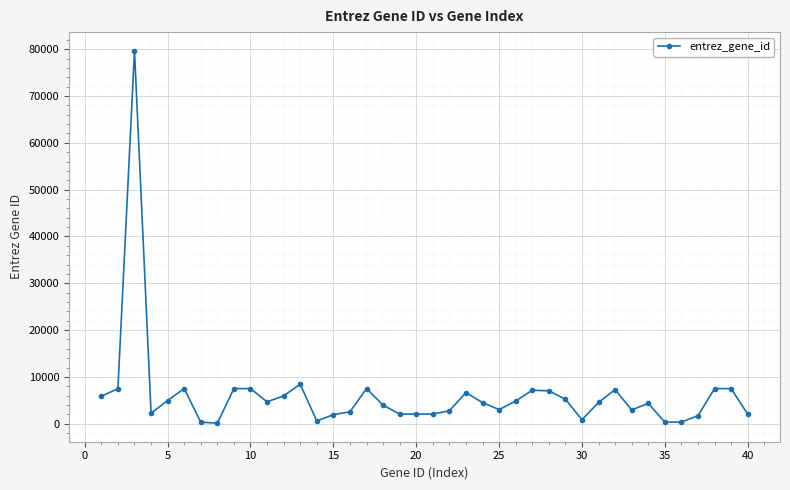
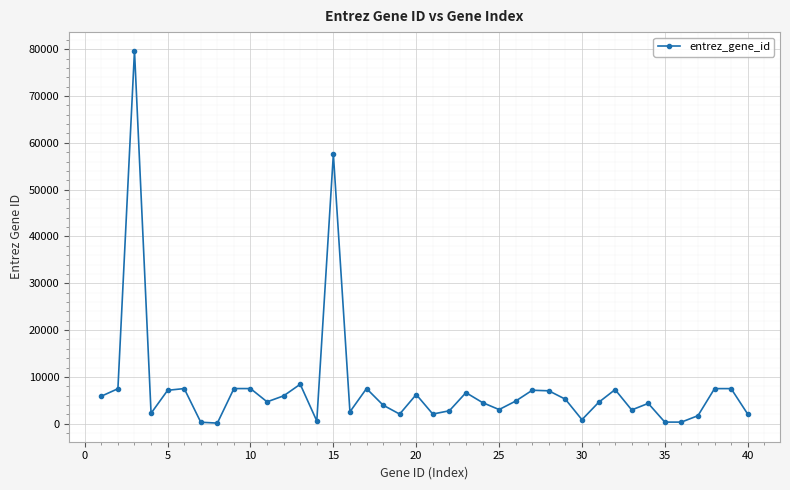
5: 5000 -> 7000
15: 2000 -> 58000
20: 2000 -> 6000
